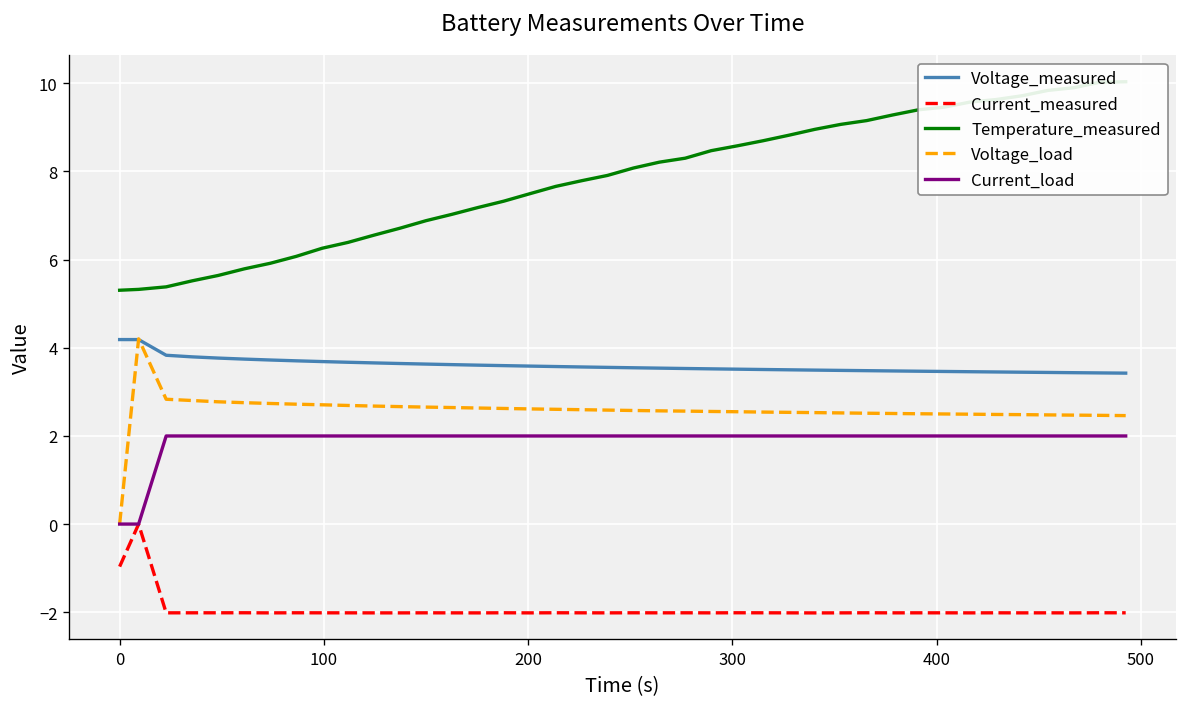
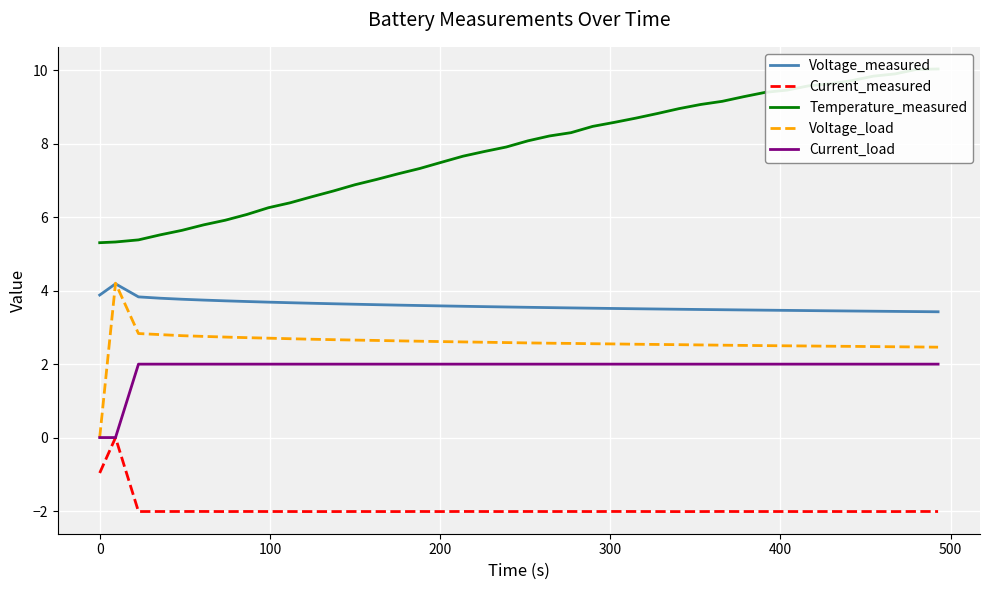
Voltage_measured, 0: 4.2 -> 3.9
